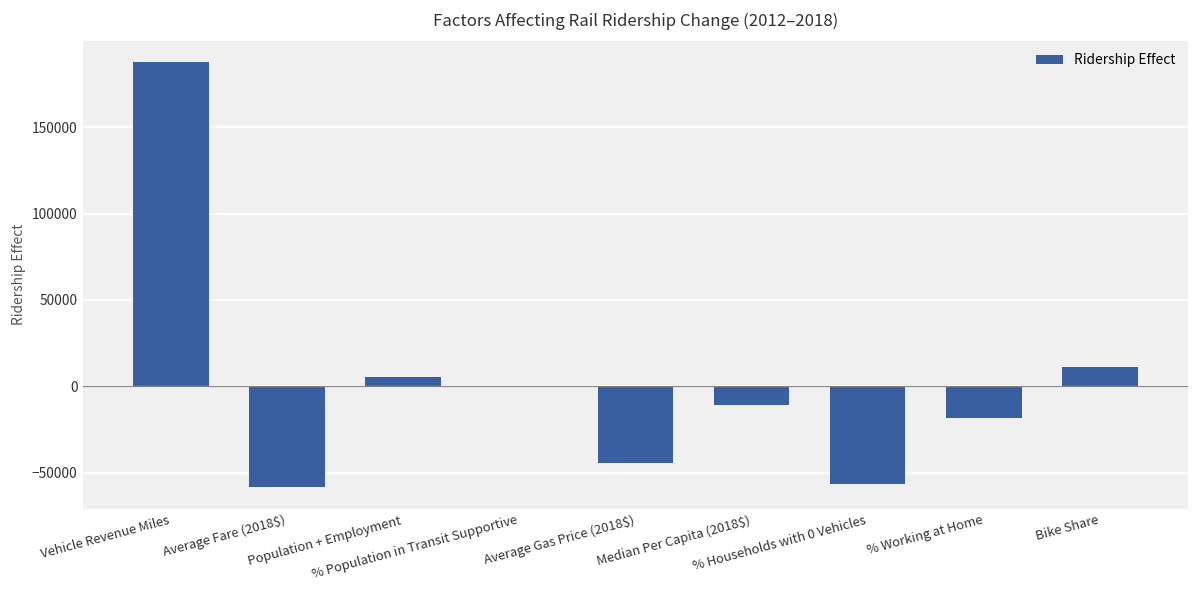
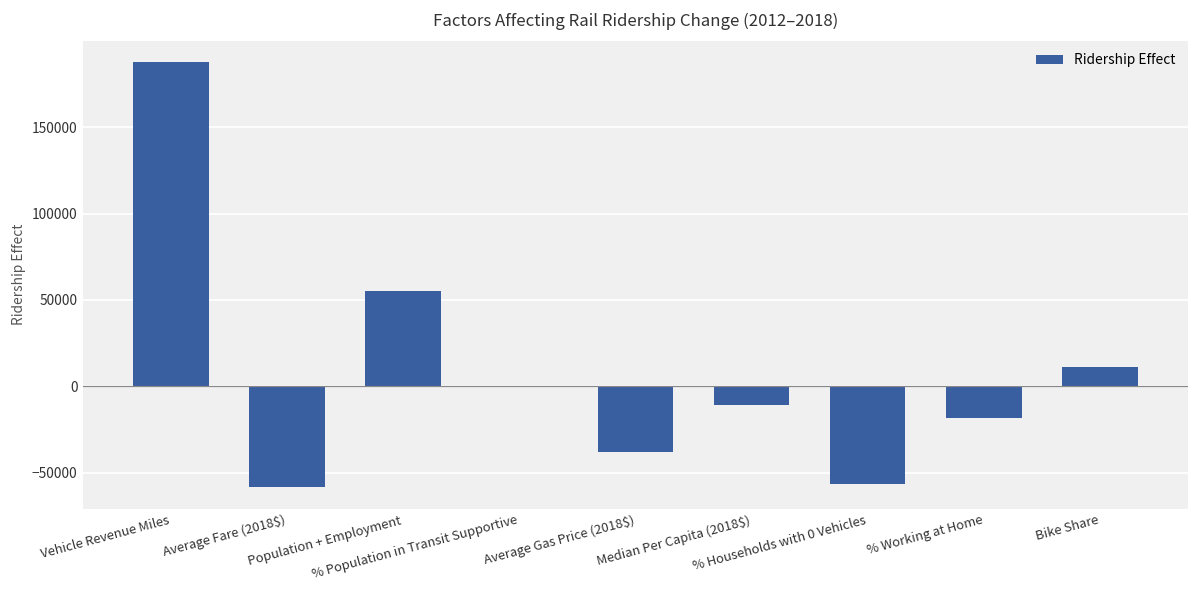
Population + Employment: 6000 -> 55000
Average Gas Price (2018$): -44000 -> -38000
